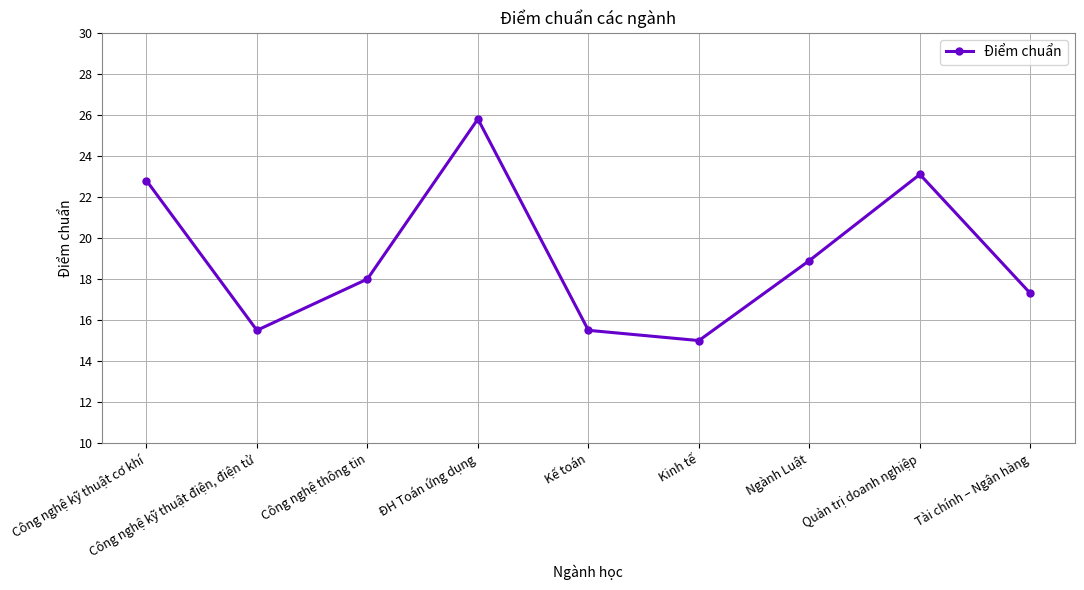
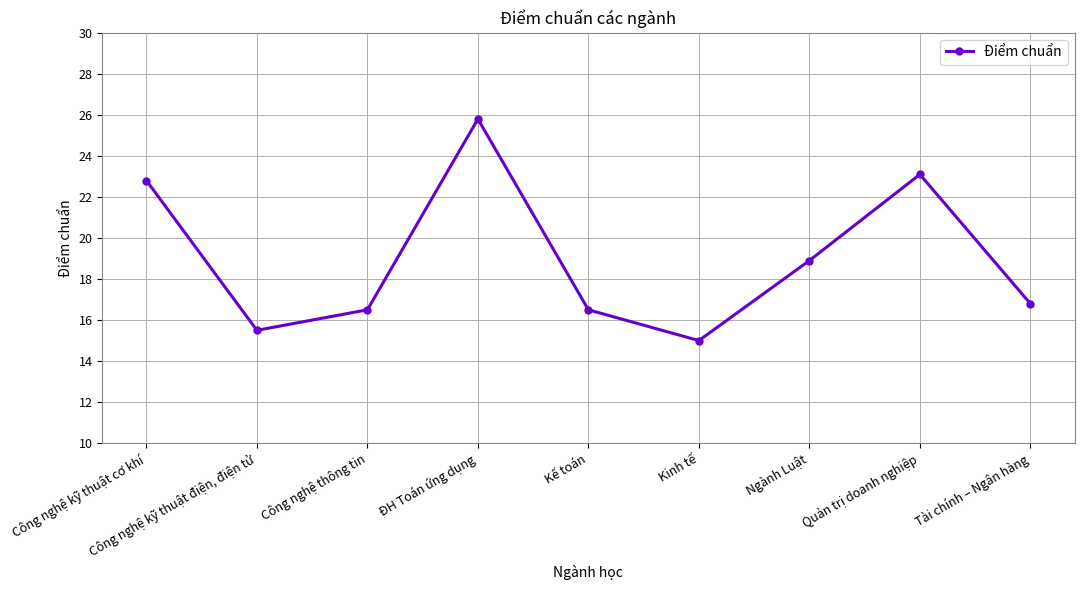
Công nghệ thông tin: 18.0 -> 16.5
Kế toán: 15.5 -> 16.5
Tài chính – Ngân hàng: 17.3 -> 16.8
